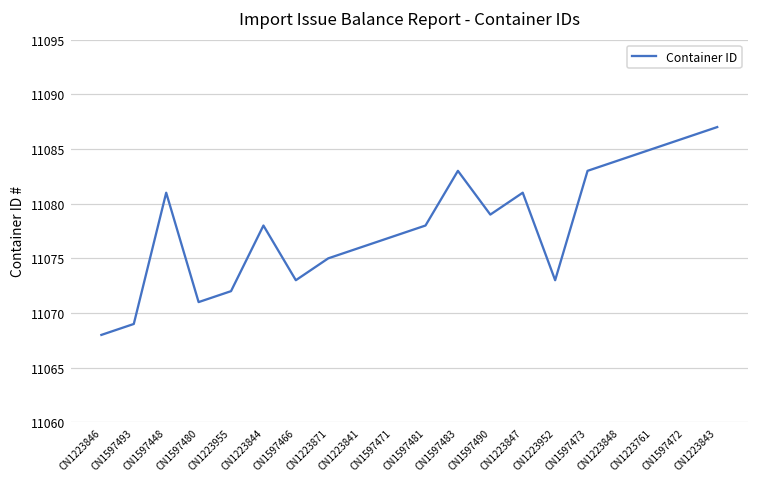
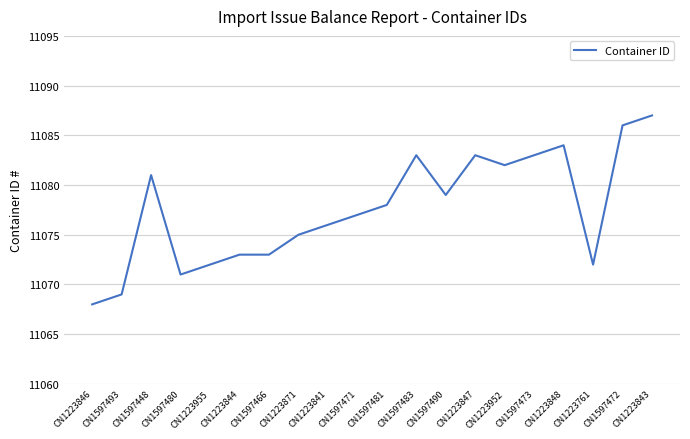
CN1223844: 11078 -> 11073
CN1223847: 11081 -> 11083
CN1223952: 11073 -> 11082
CN1223761: 11085 -> 11072
